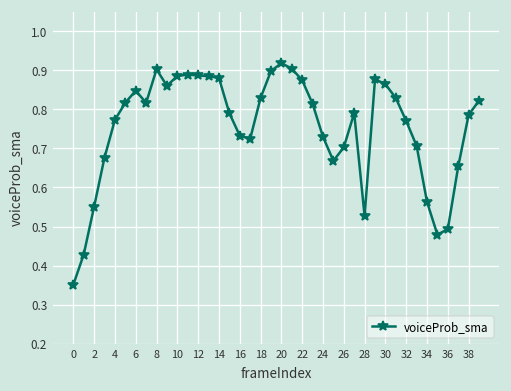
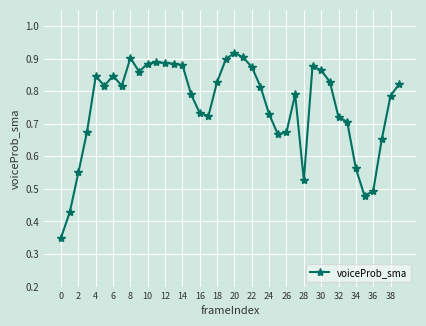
4: 0.77 -> 0.85
26: 0.70 -> 0.67
32: 0.77 -> 0.72
